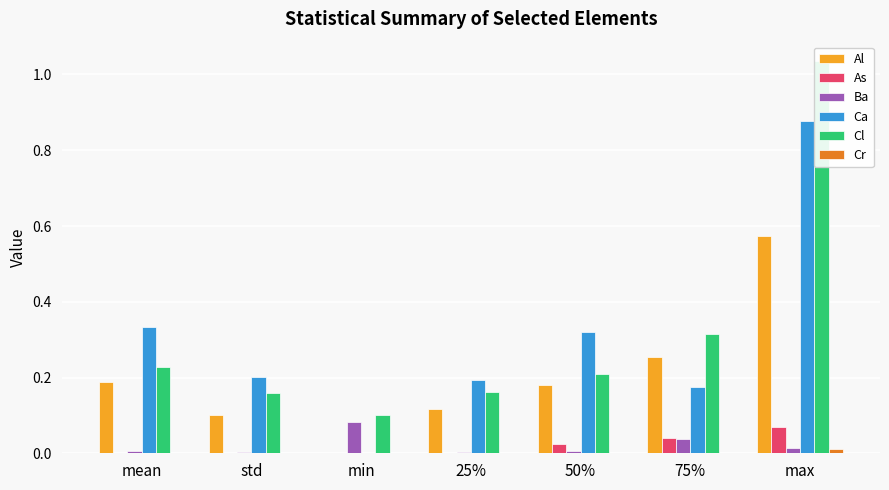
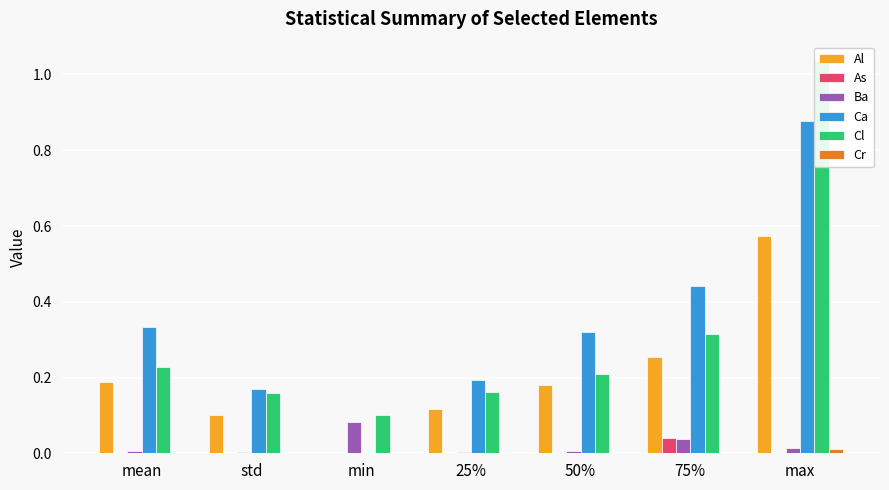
Ca, std: 0.20 -> 0.17
As, 50%: 0.02 -> 0.00
Ca, 75%: 0.17 -> 0.44
As, max: 0.07 -> 0.00
